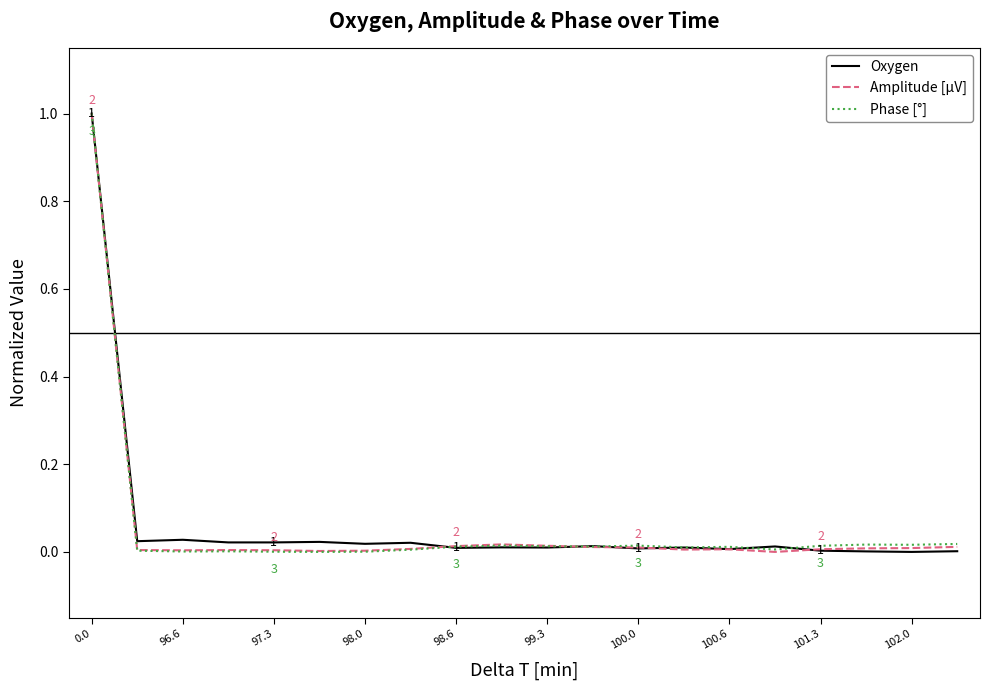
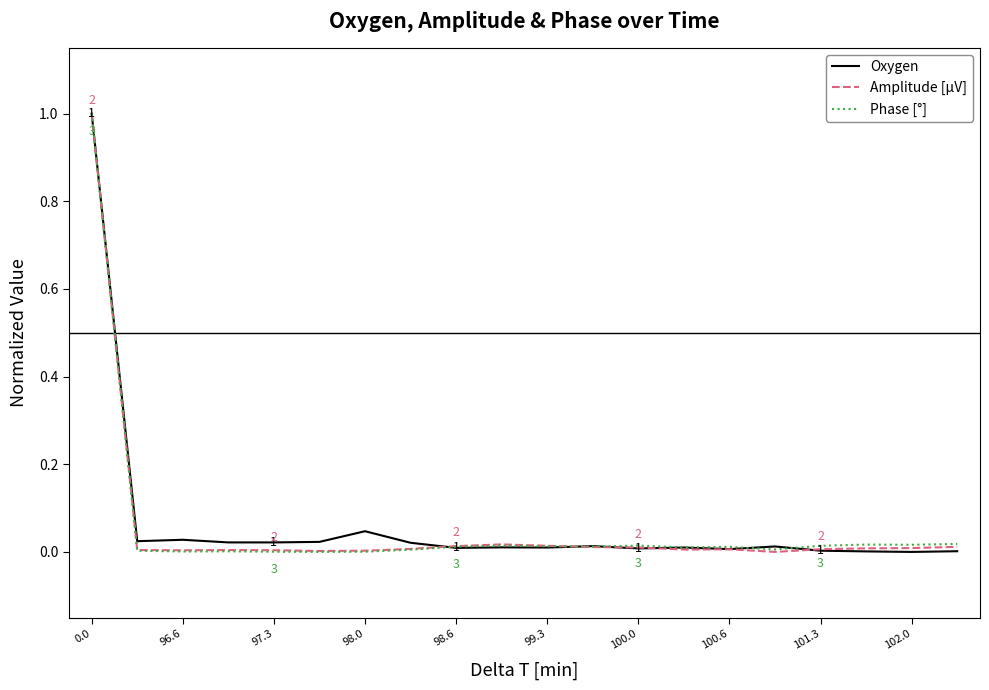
Oxygen, 98.0: 0.02 -> 0.05
